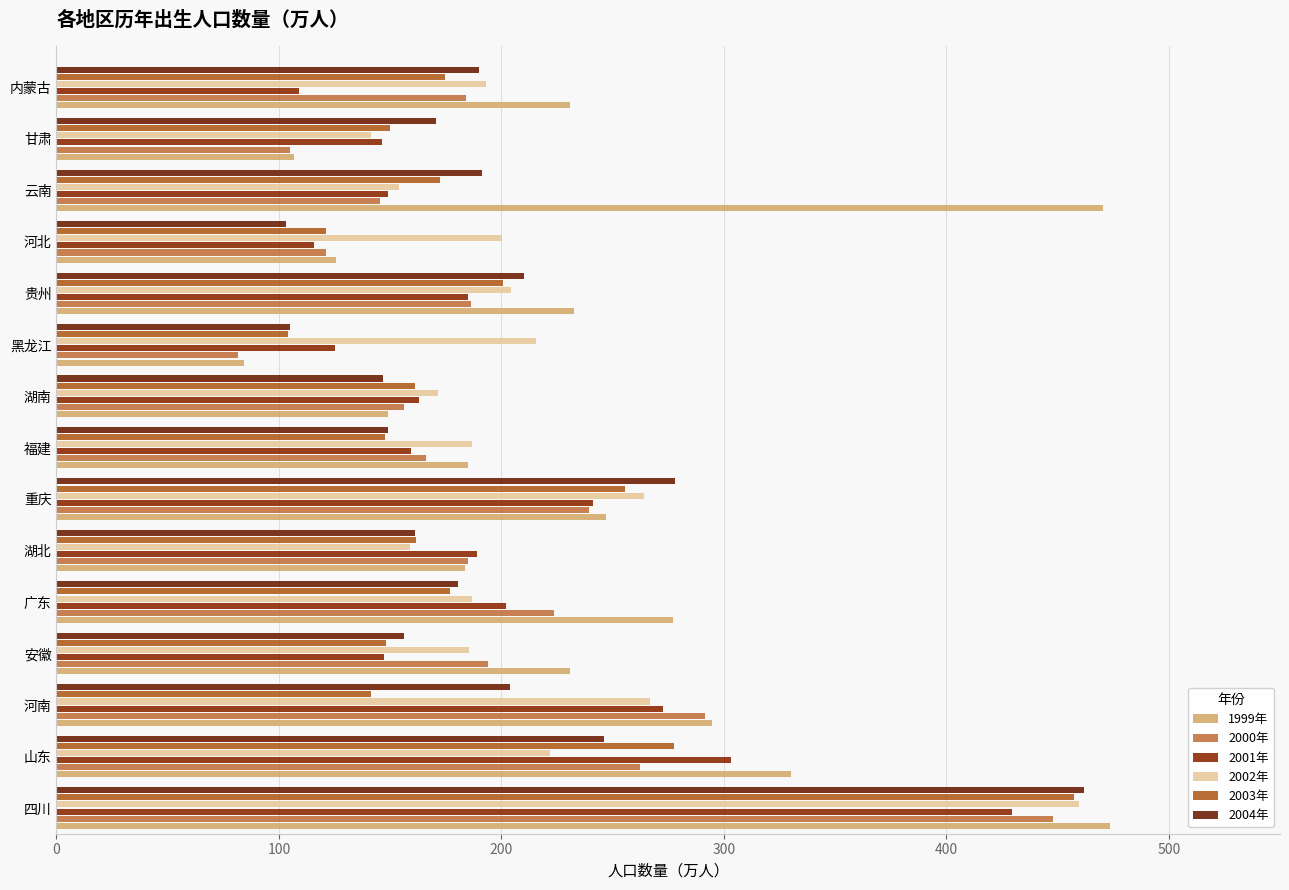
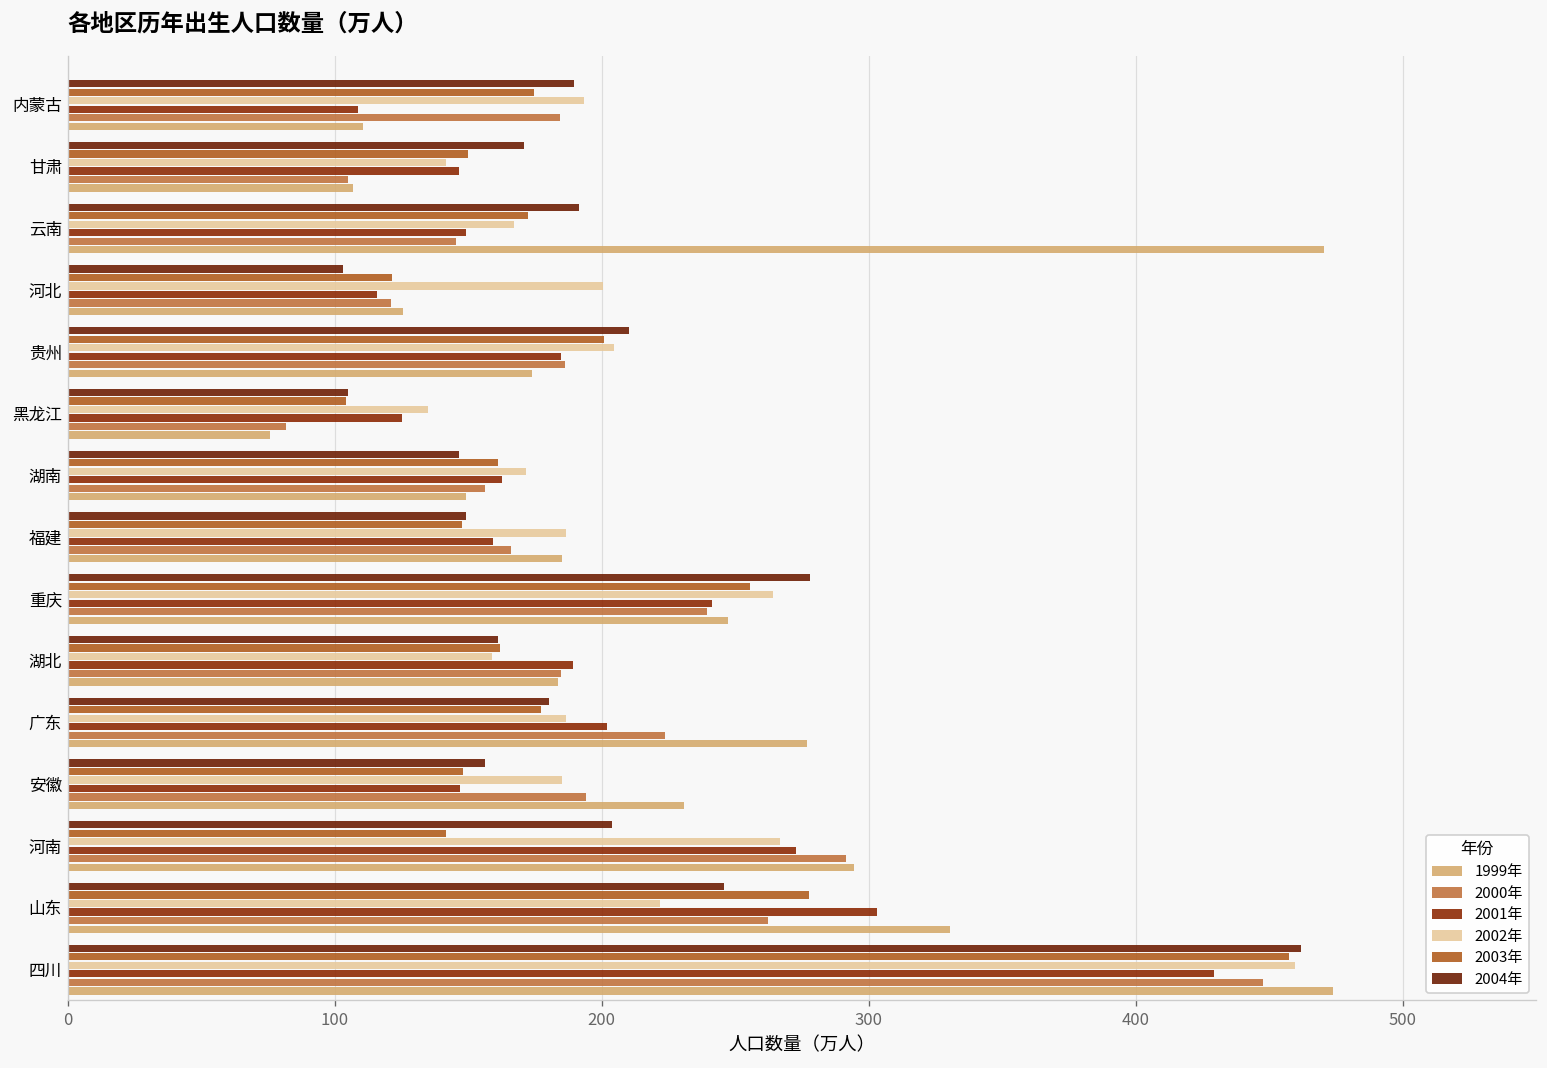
1999年, 内蒙古: 231 -> 111
2002年, 云南: 154 -> 167
1999年, 贵州: 233 -> 174
2002年, 黑龙江: 216 -> 135
1999年, 黑龙江: 84 -> 76
